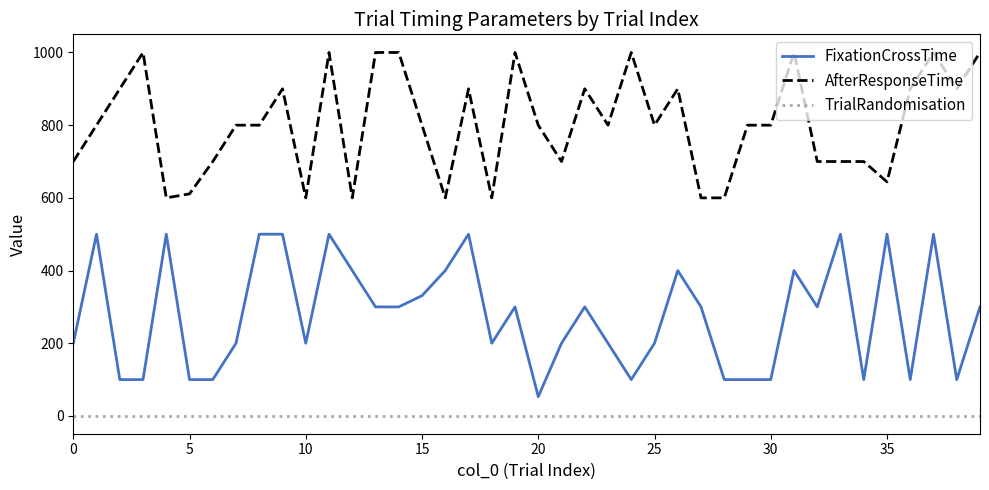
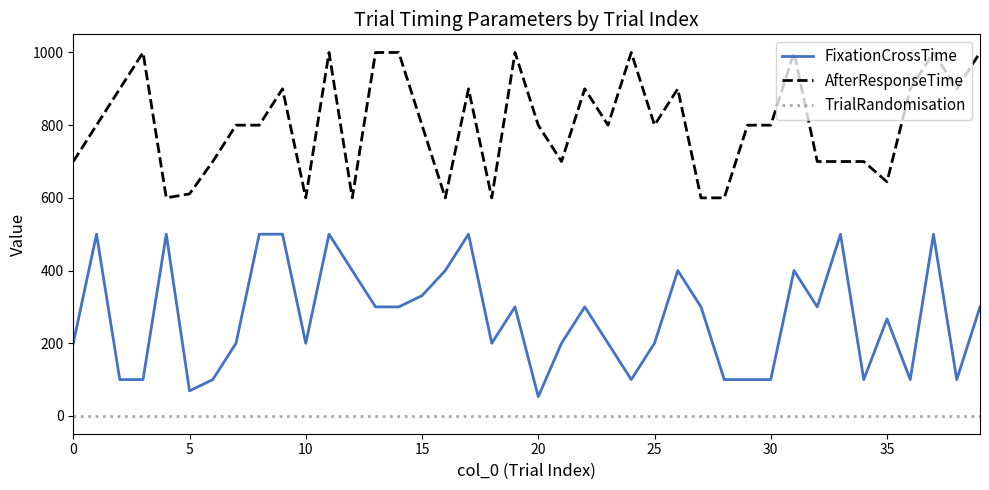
FixationCrossTime, 5: 100 -> 70
FixationCrossTime, 35: 500 -> 270
